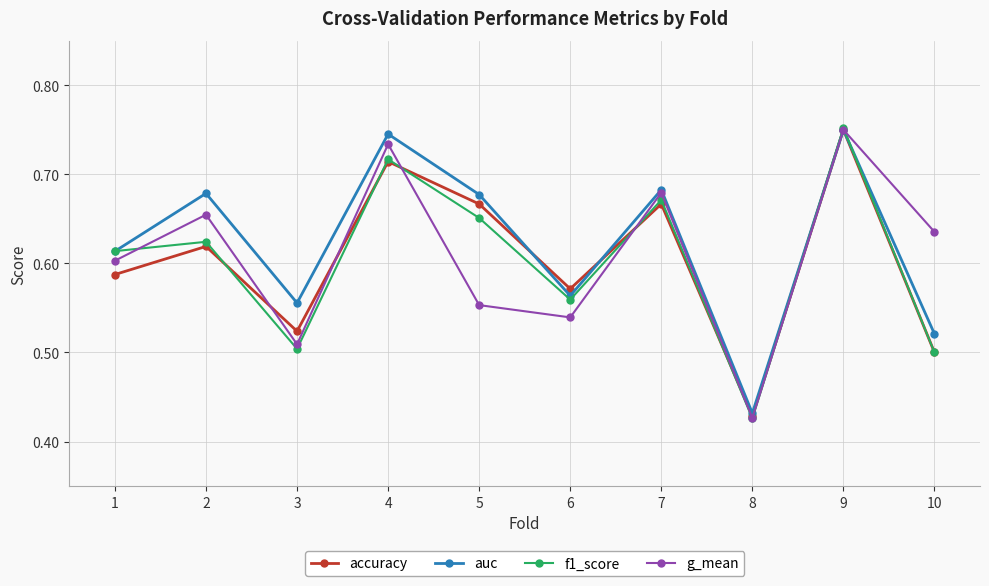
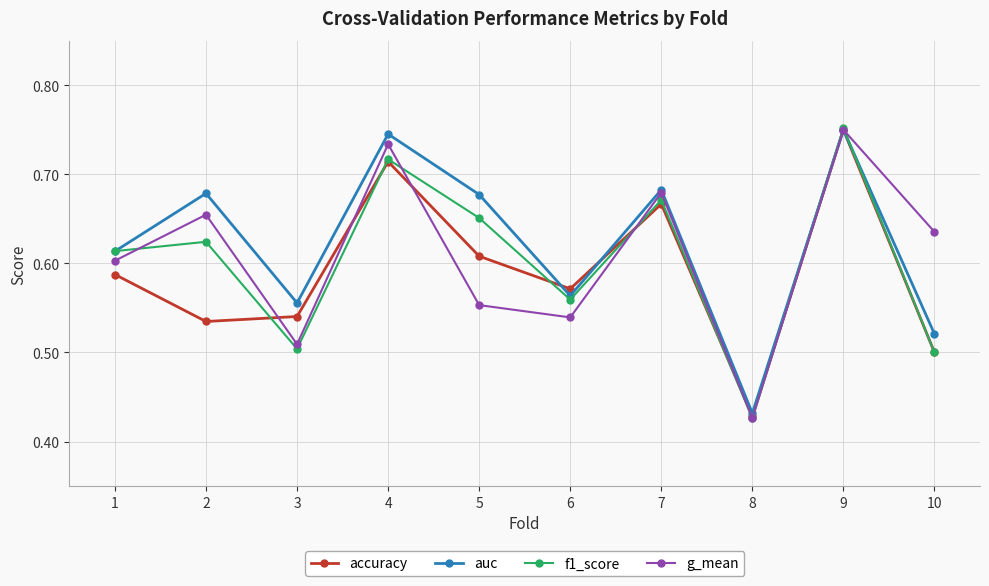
accuracy, 2: 0.62 -> 0.53
accuracy, 3: 0.52 -> 0.54
accuracy, 5: 0.67 -> 0.61
